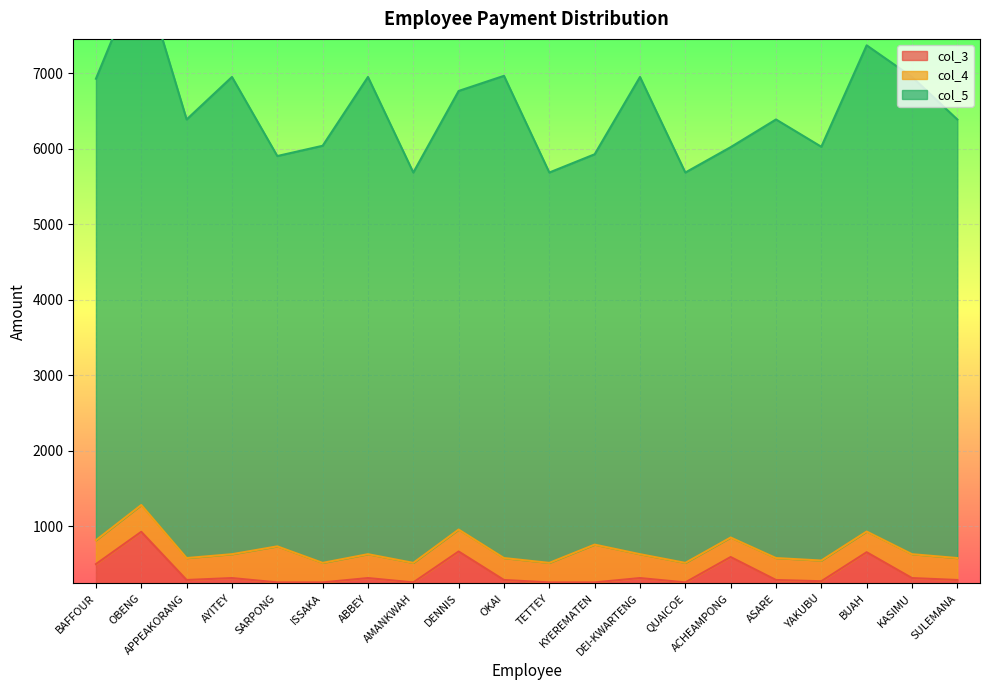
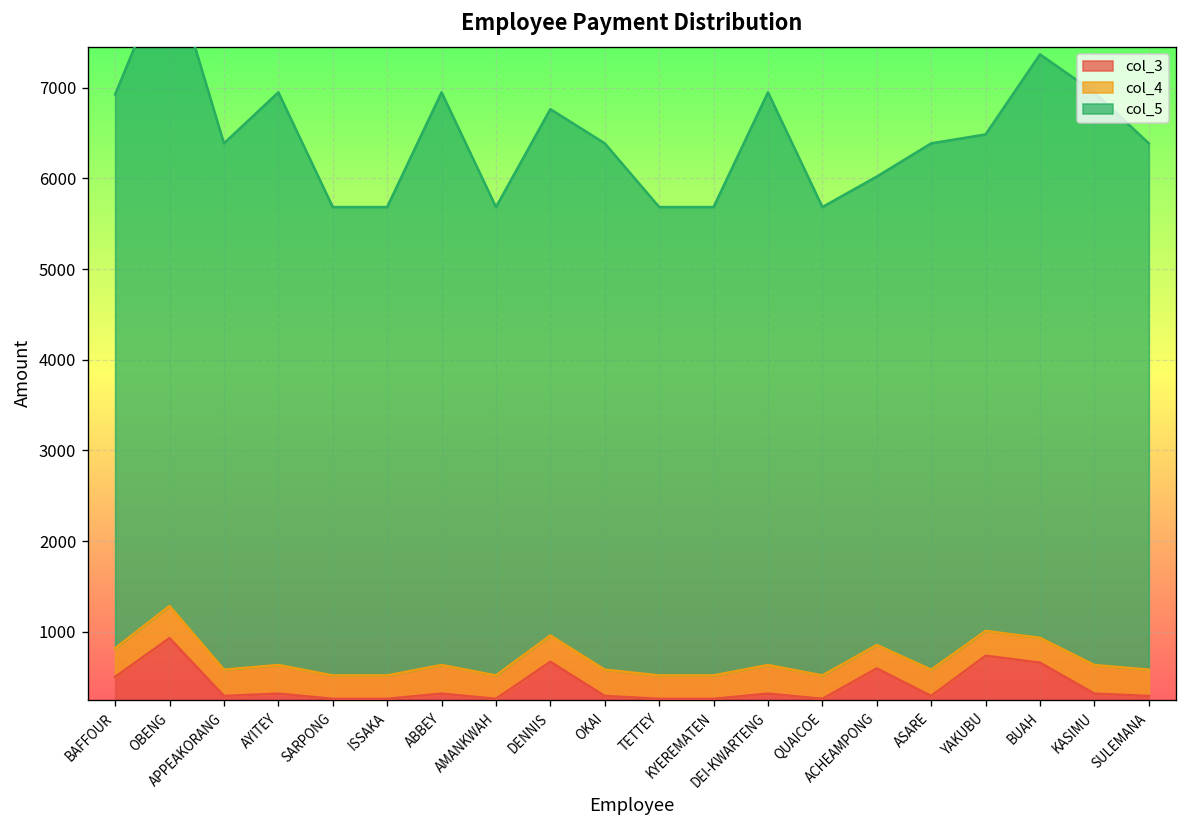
col_4, SARPONG: 500 -> 300
col_5, ISSAKA: 5500 -> 5200
col_5, OKAI: 6400 -> 5800
col_4, KYEREMATEN: 500 -> 300
col_3, YAKUBU: 300 -> 700
